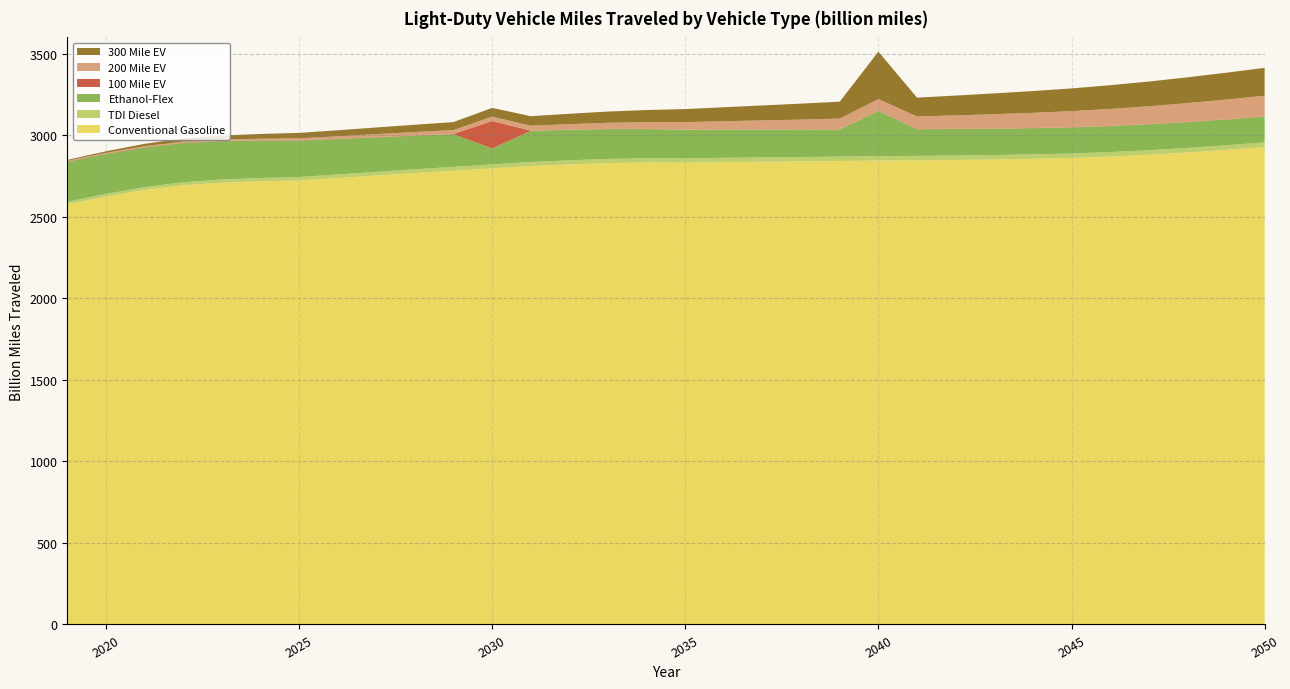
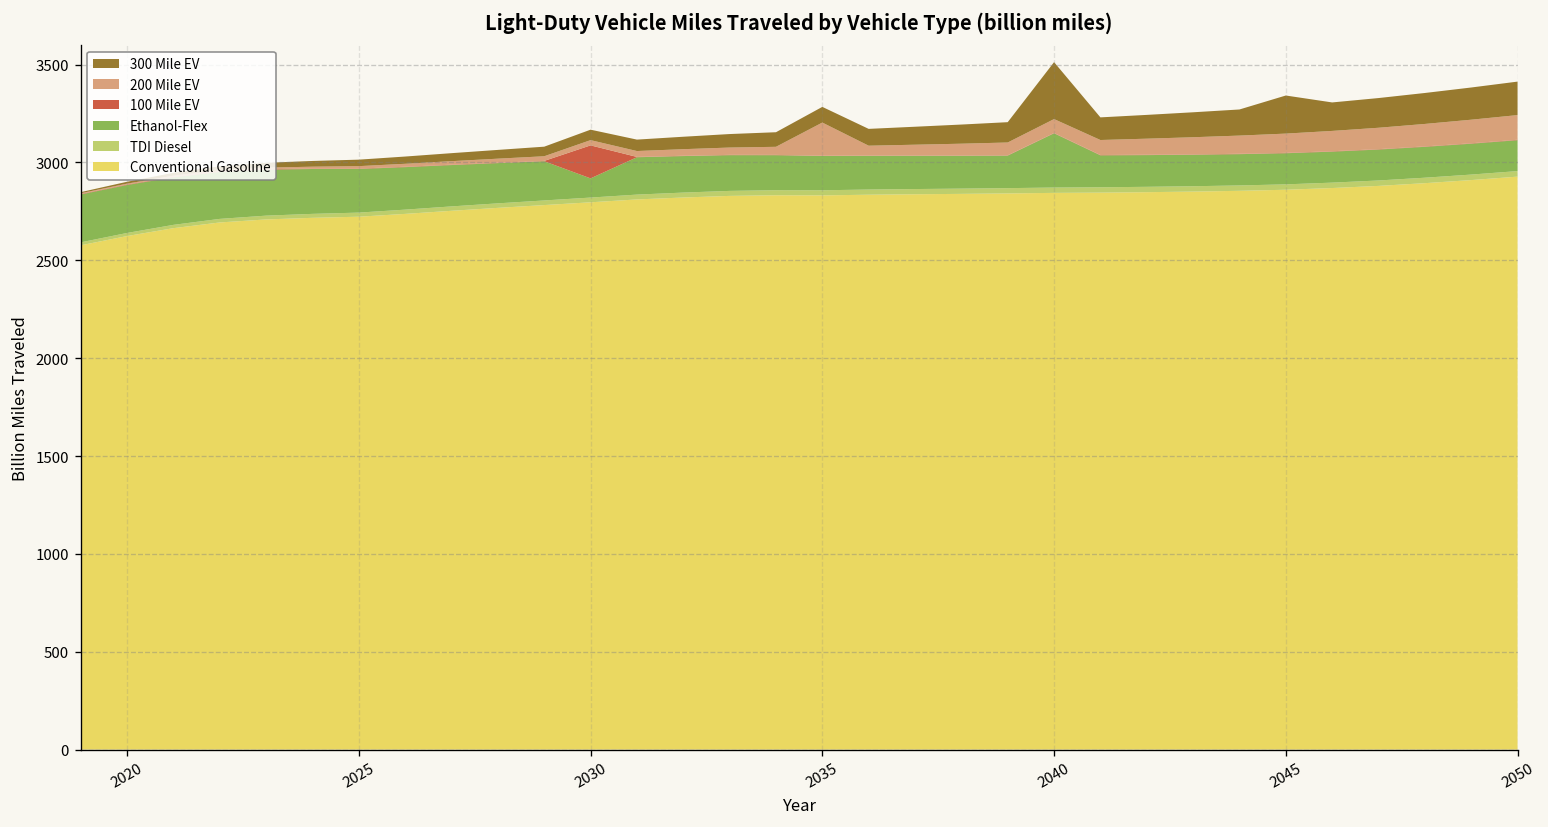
200 Mile EV, 2035: 50 -> 170
300 Mile EV, 2045: 140 -> 190
